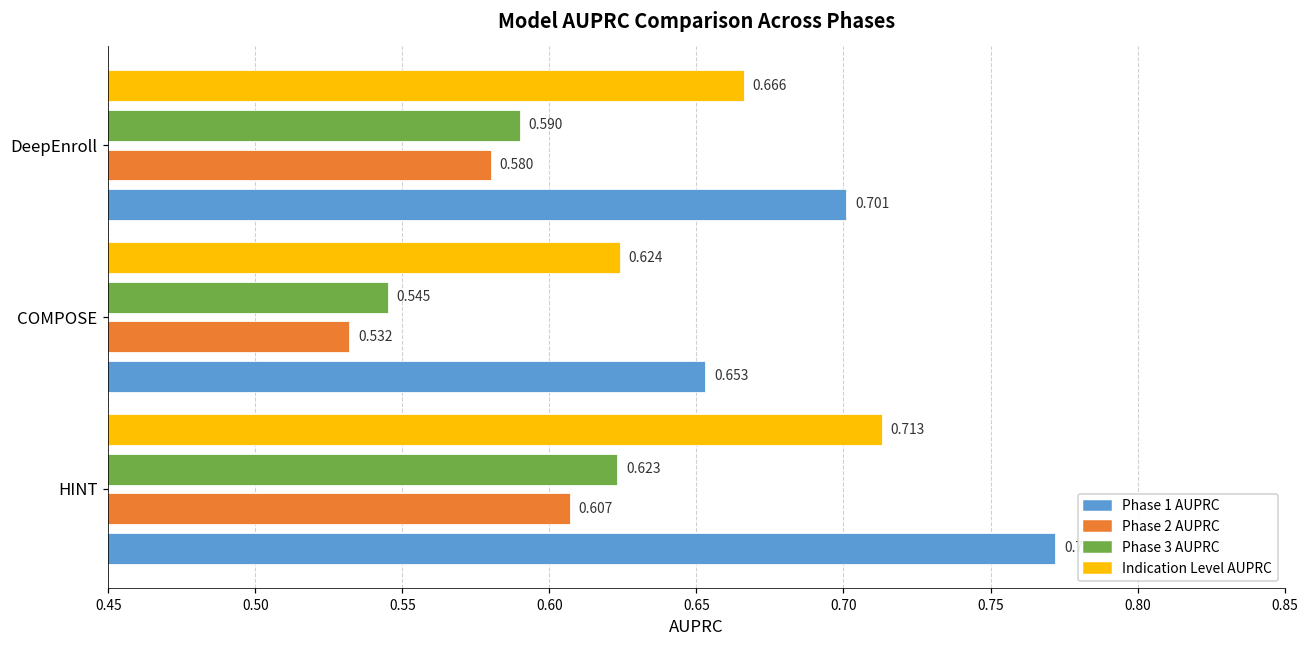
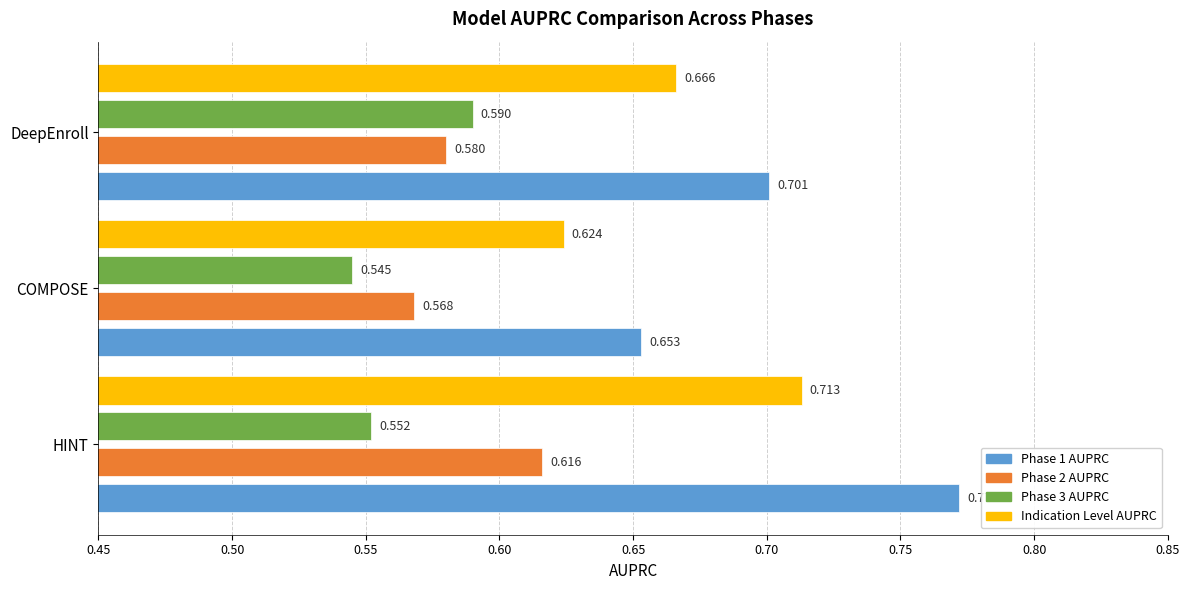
Phase 2 AUPRC, COMPOSE: 0.532 -> 0.568
Phase 3 AUPRC, HINT: 0.623 -> 0.552
Phase 2 AUPRC, HINT: 0.607 -> 0.616
